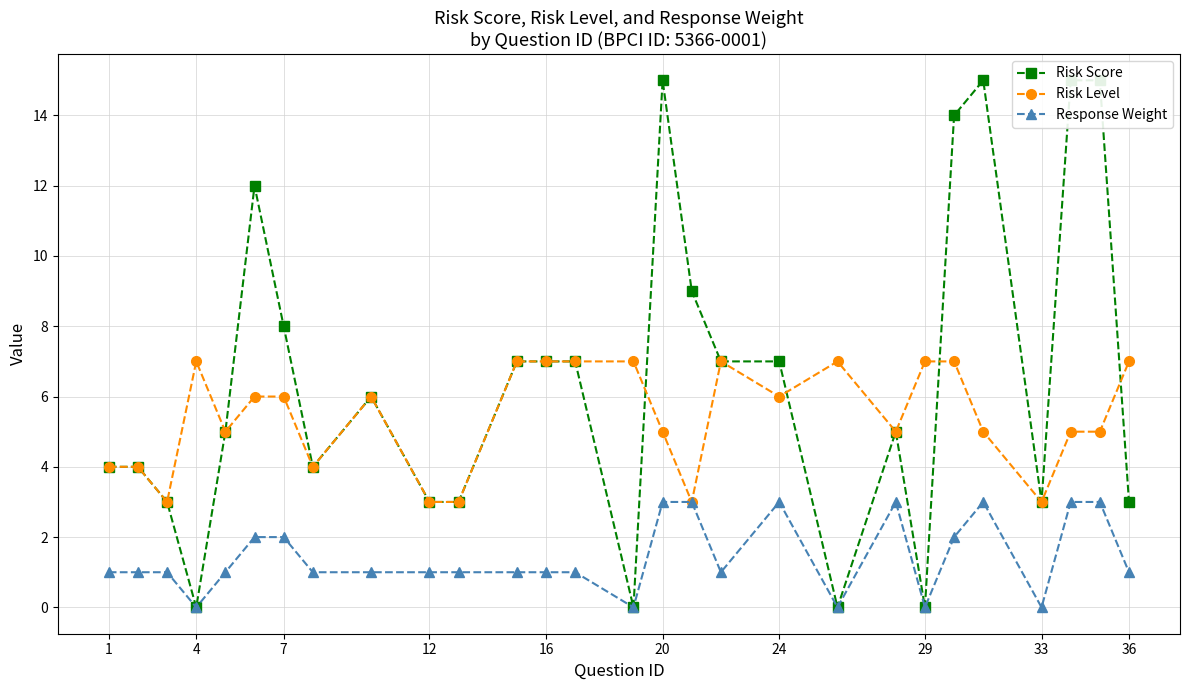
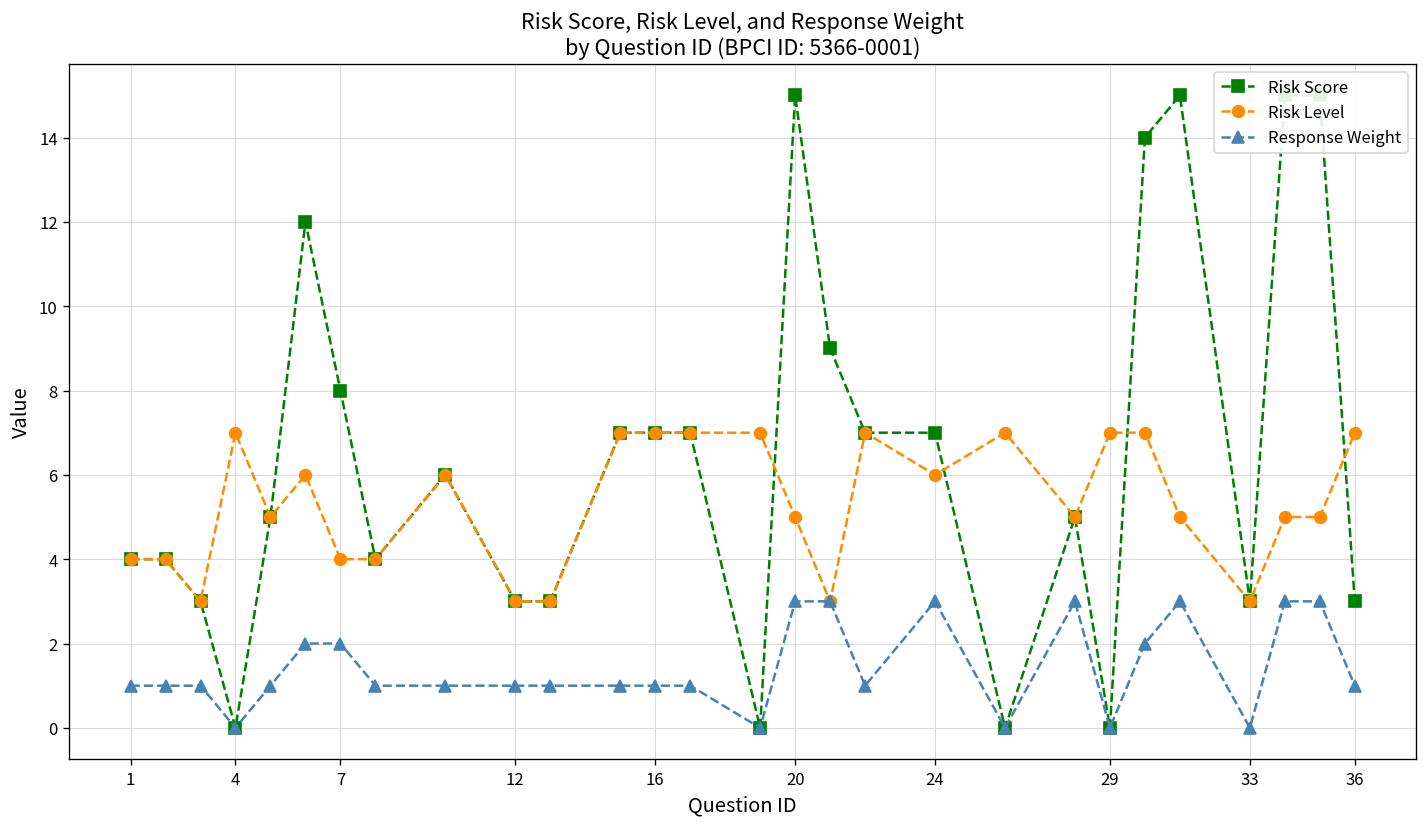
Risk Level, 7: 6 -> 4
